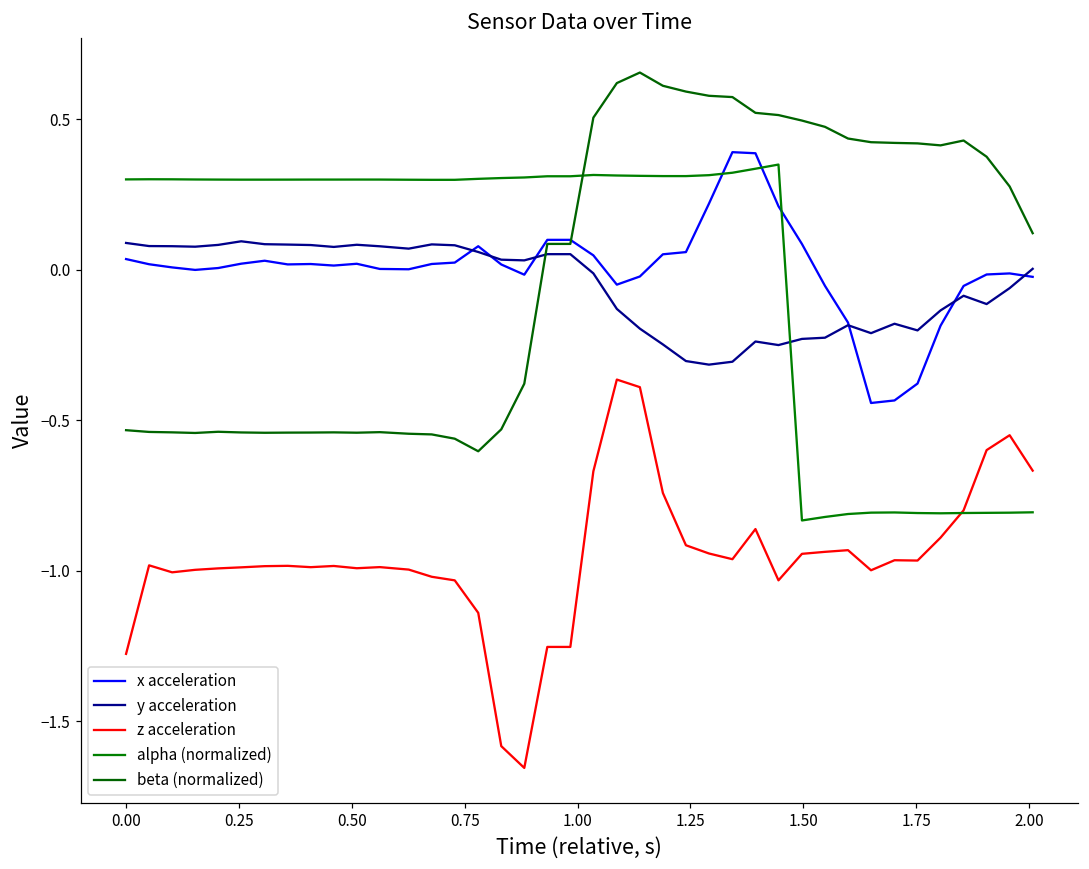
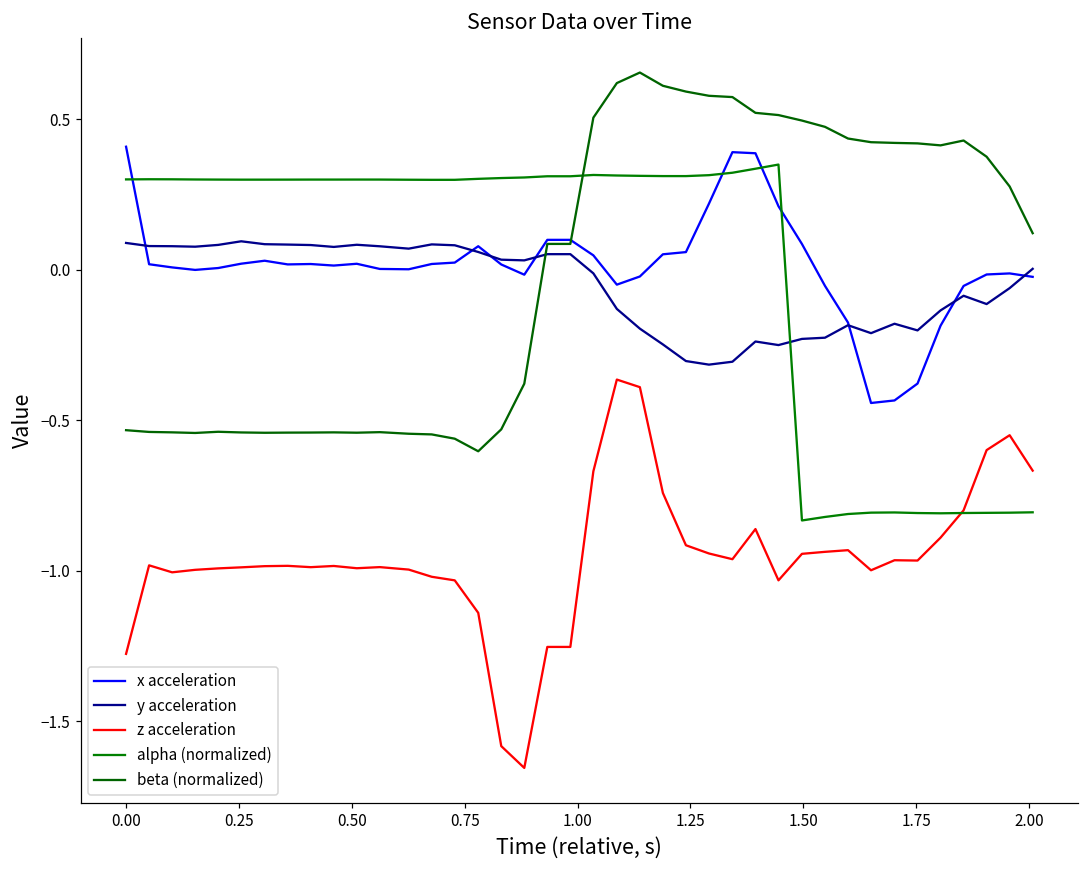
x acceleration, 0.00: 0.04 -> 0.41
